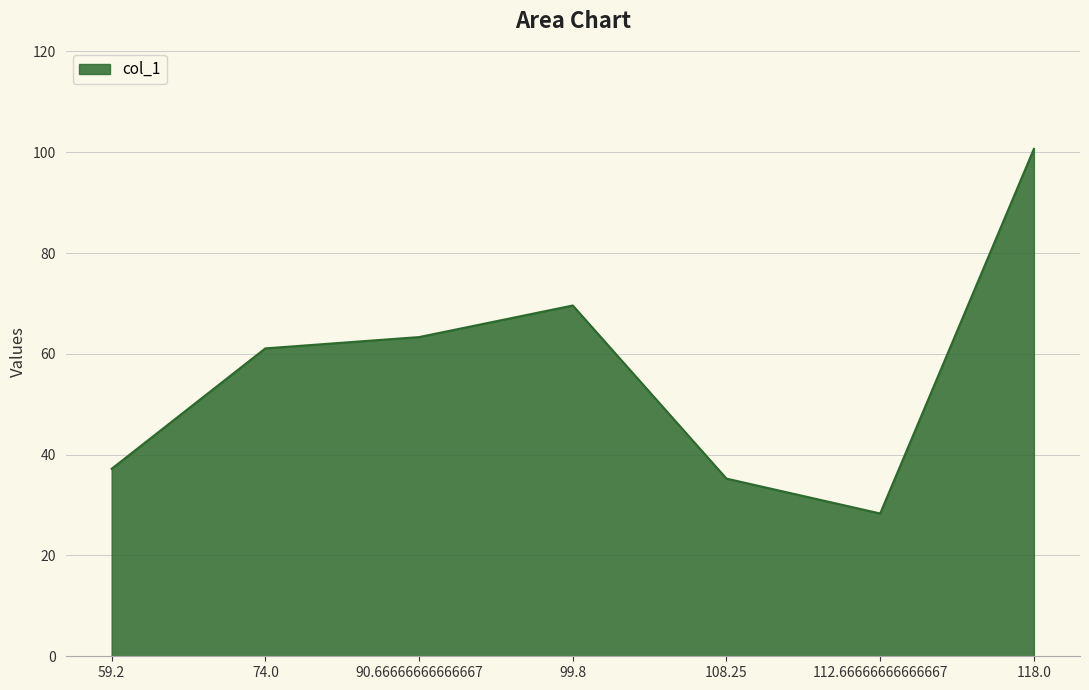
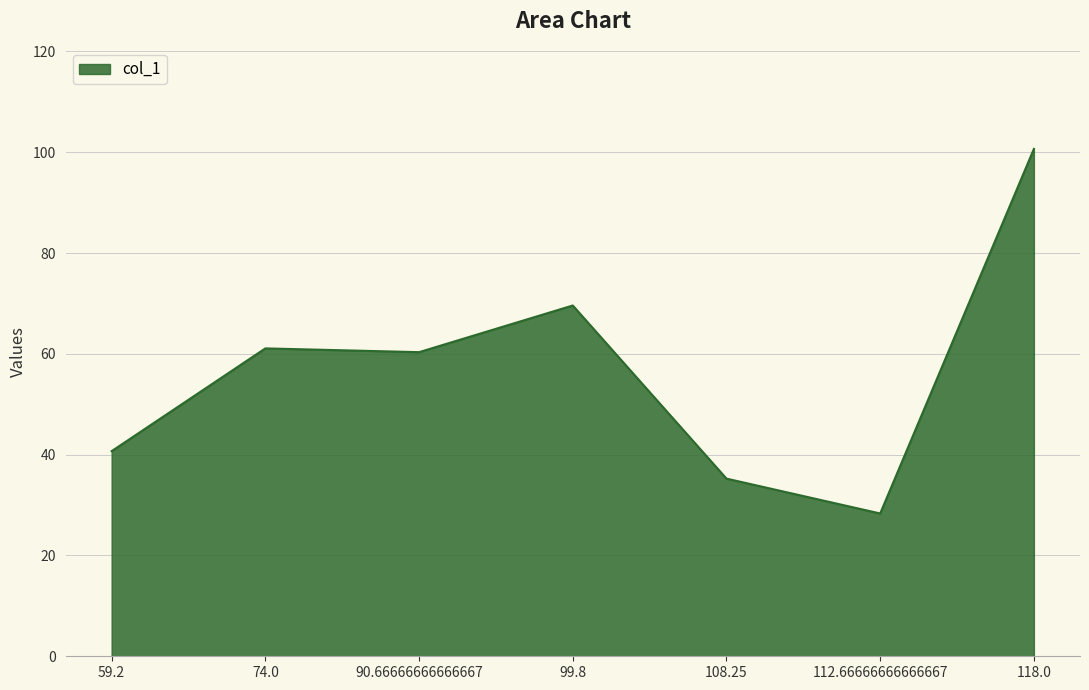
59.2: 37 -> 41
90.66666666666667: 63 -> 60
